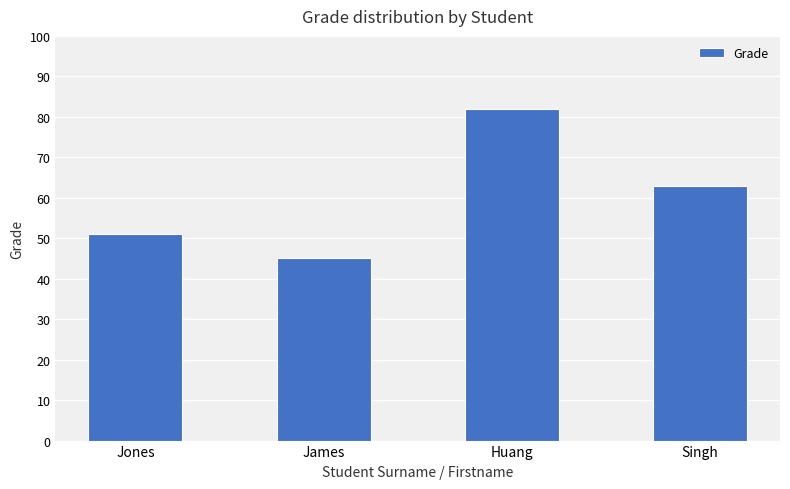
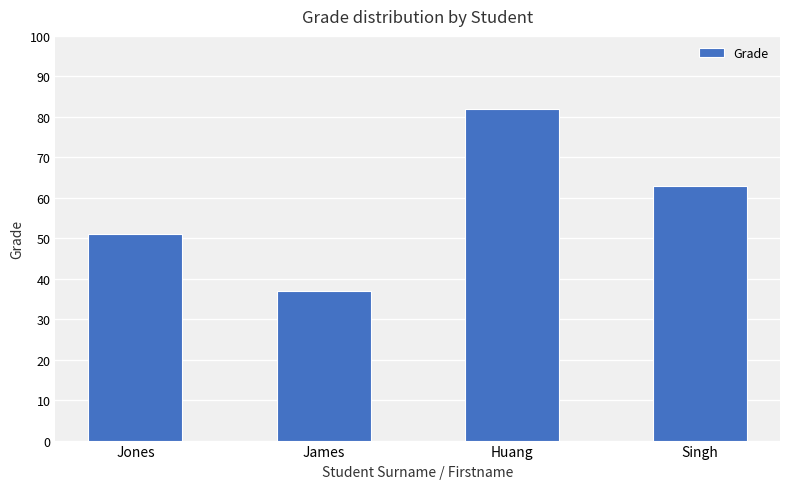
James: 45 -> 37
